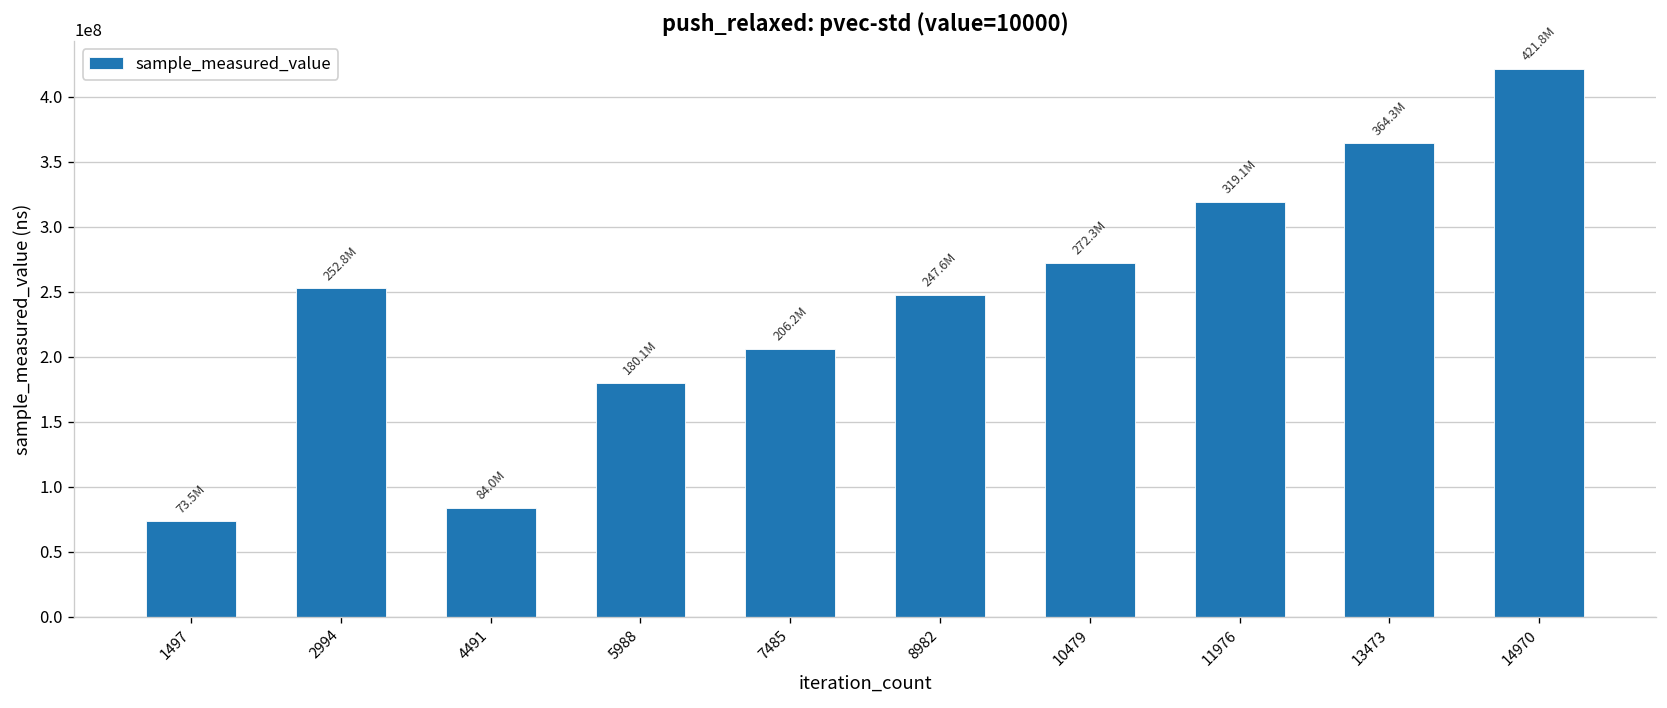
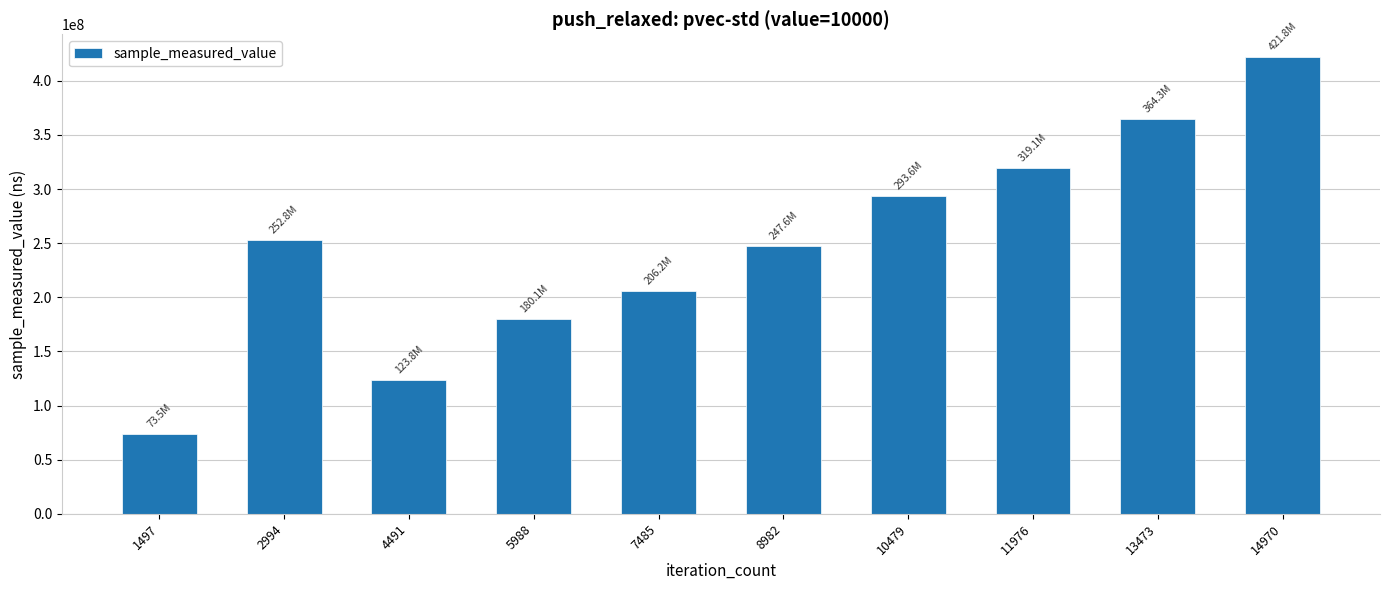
4491: 84.0M -> 123.8M
10479: 272.3M -> 293.6M
